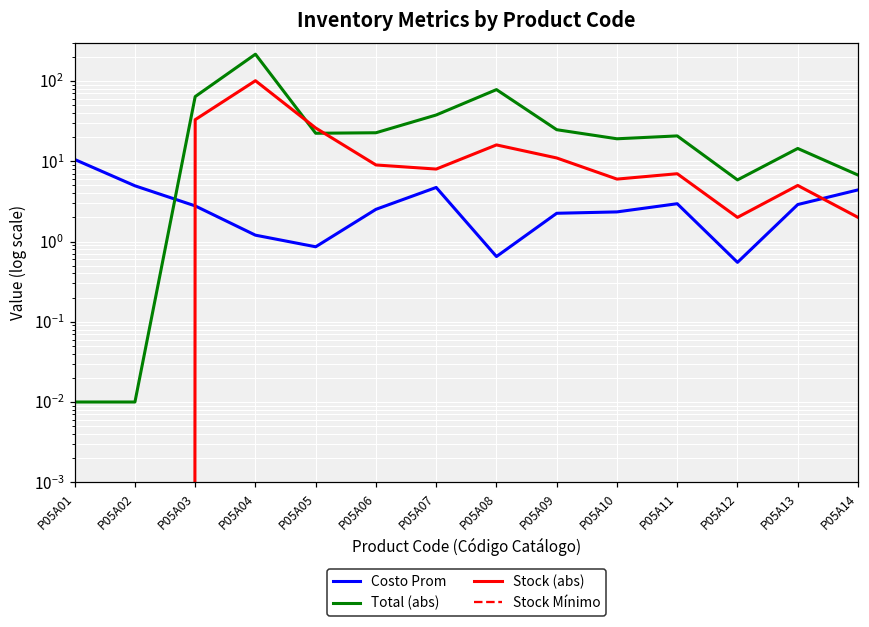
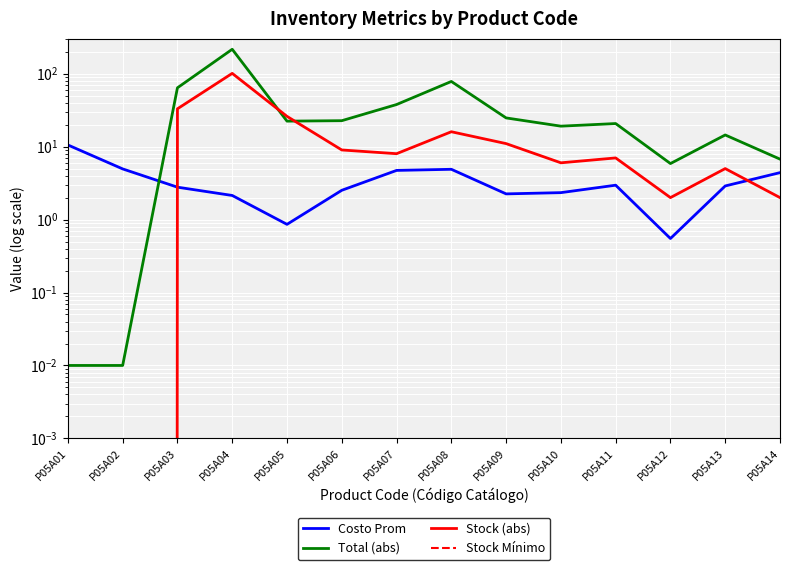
Costo Prom, P05A04: 1.2 -> 2.1
Costo Prom, P05A08: 0.7 -> 5
